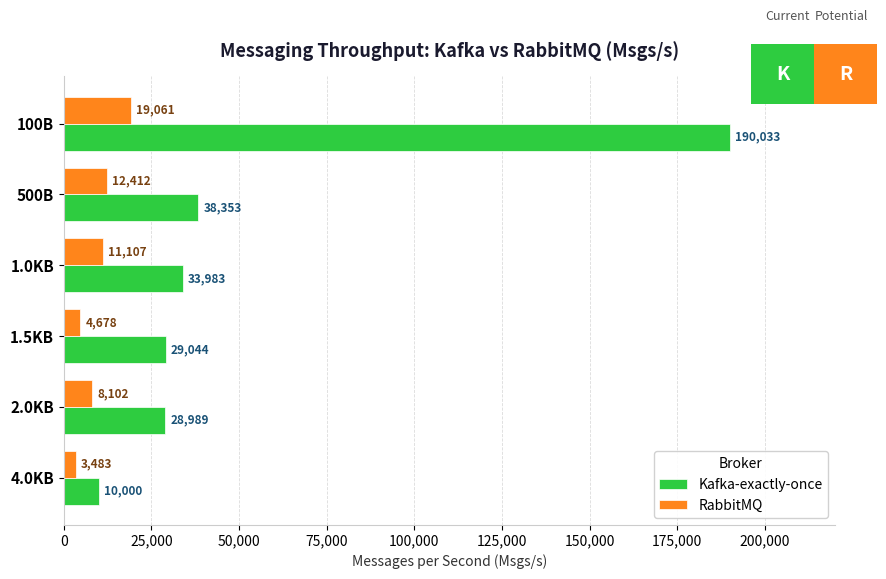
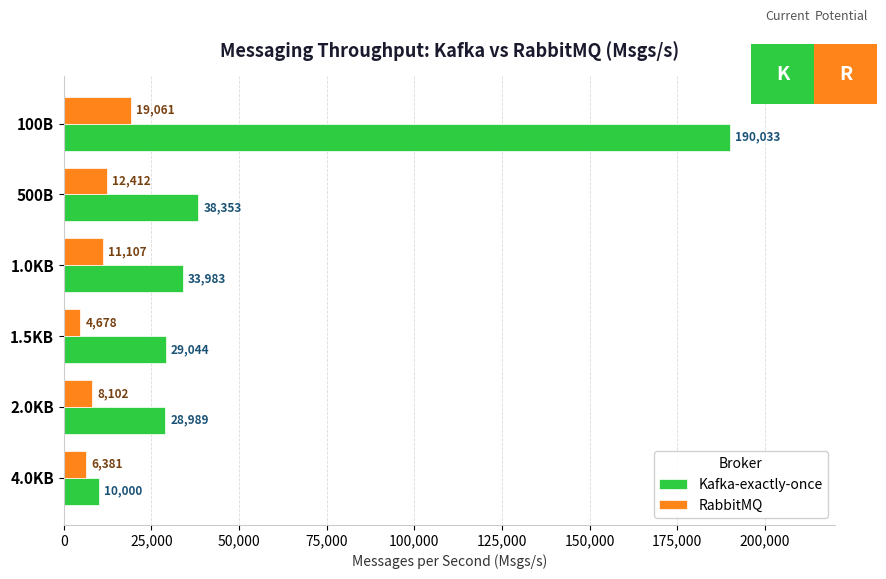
RabbitMQ, 4.0KB: 3,483 -> 6,381
